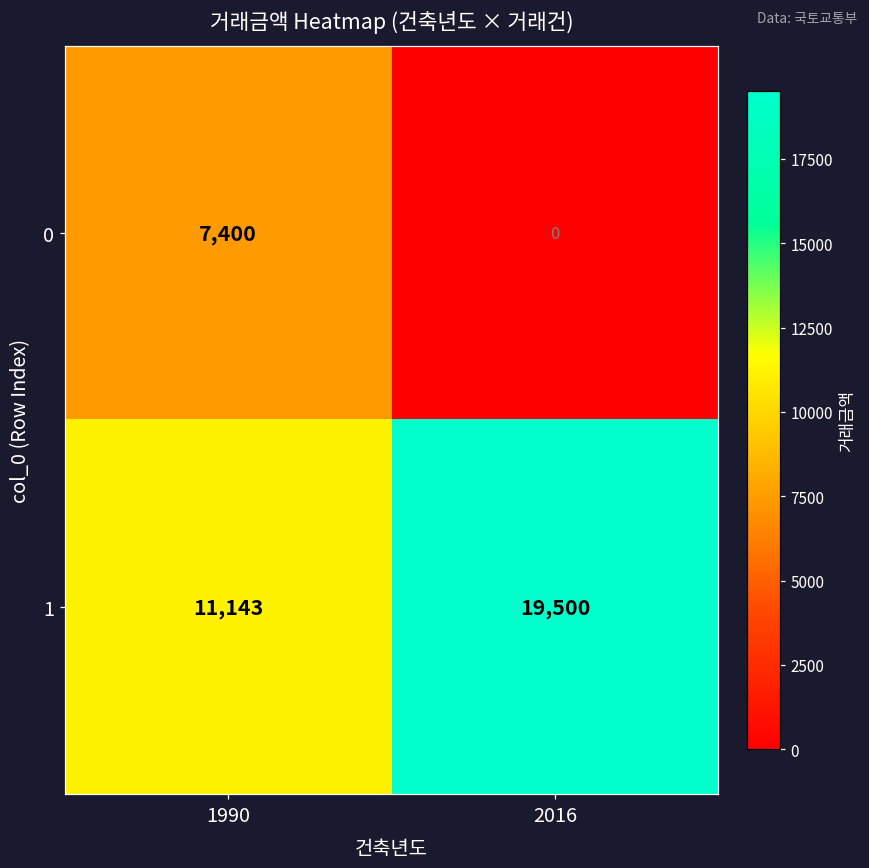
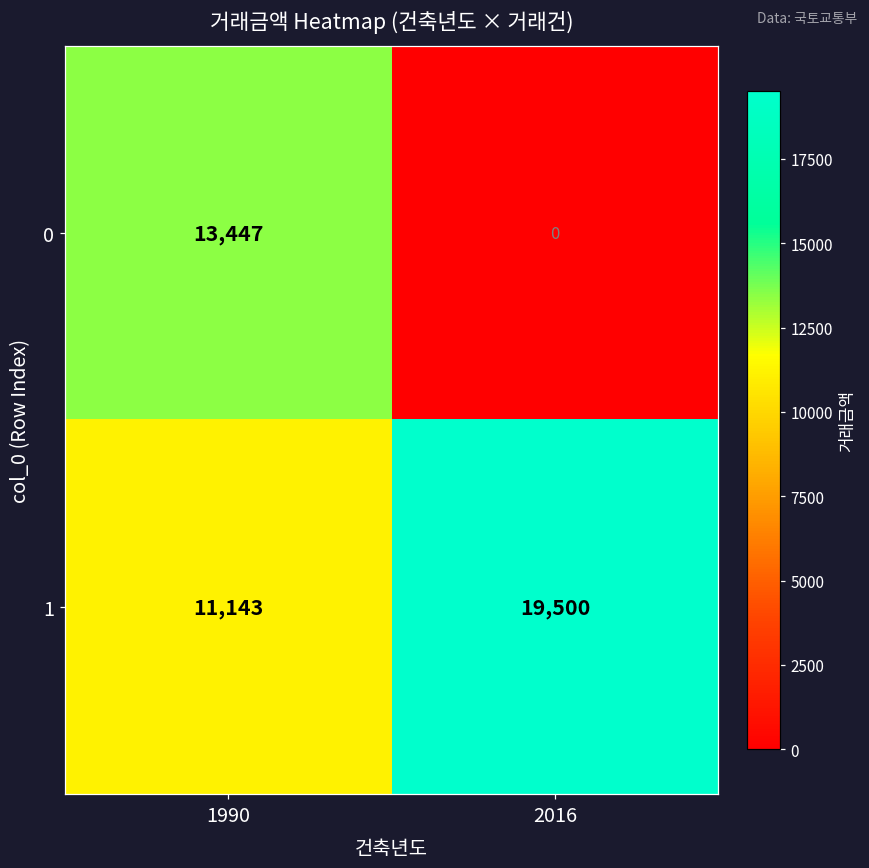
0, 1990: 7,400 -> 13,447
